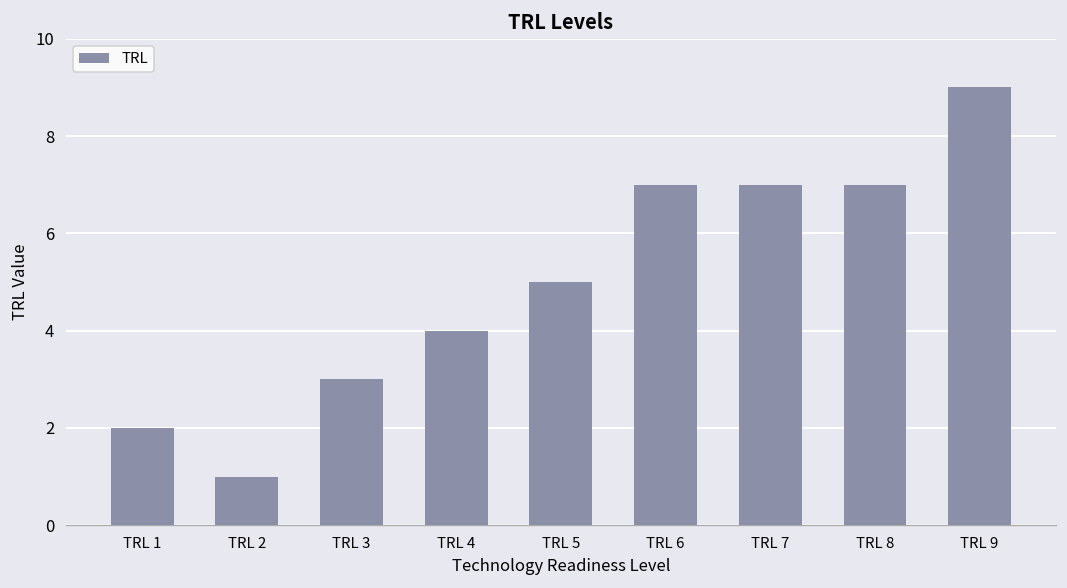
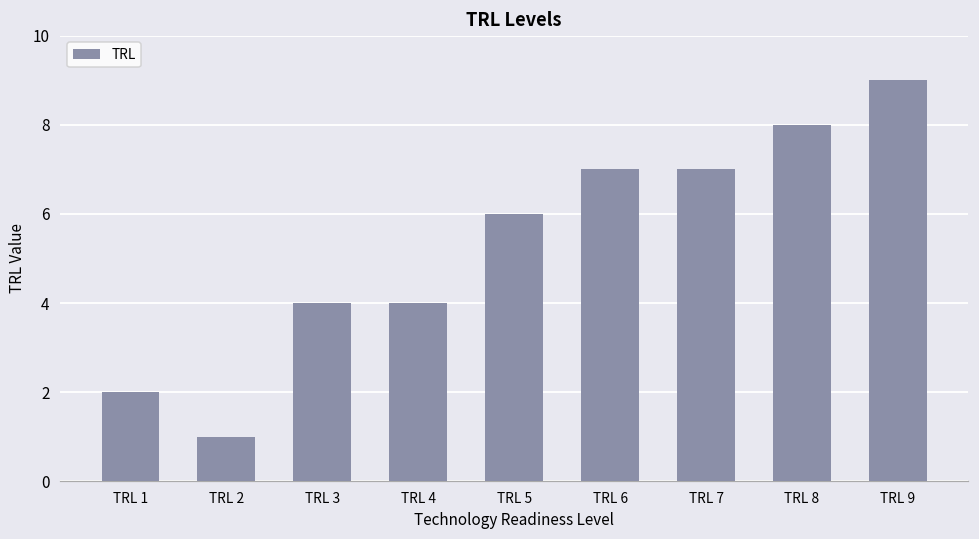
TRL 3: 3 -> 4
TRL 5: 5 -> 6
TRL 8: 7 -> 8
